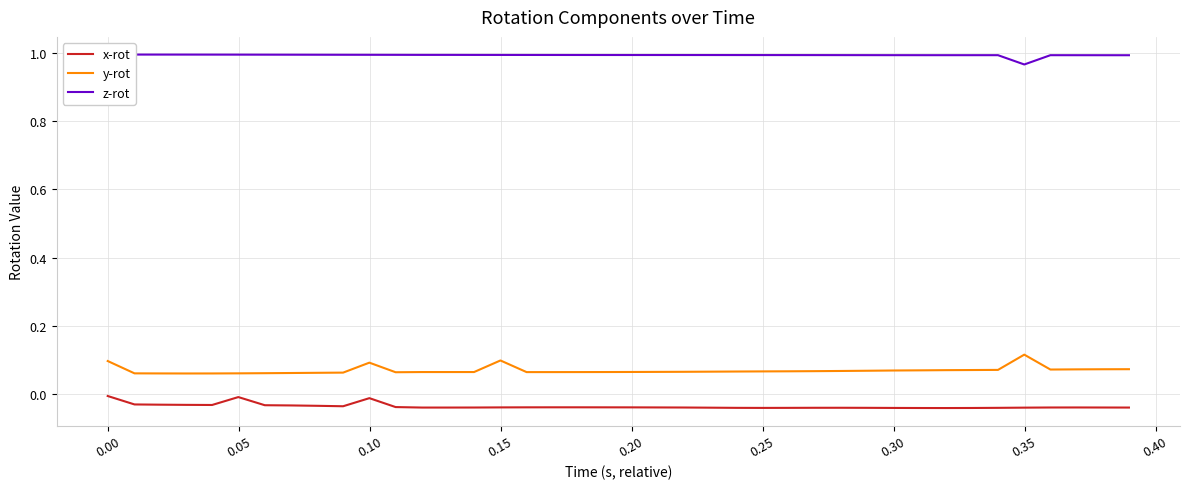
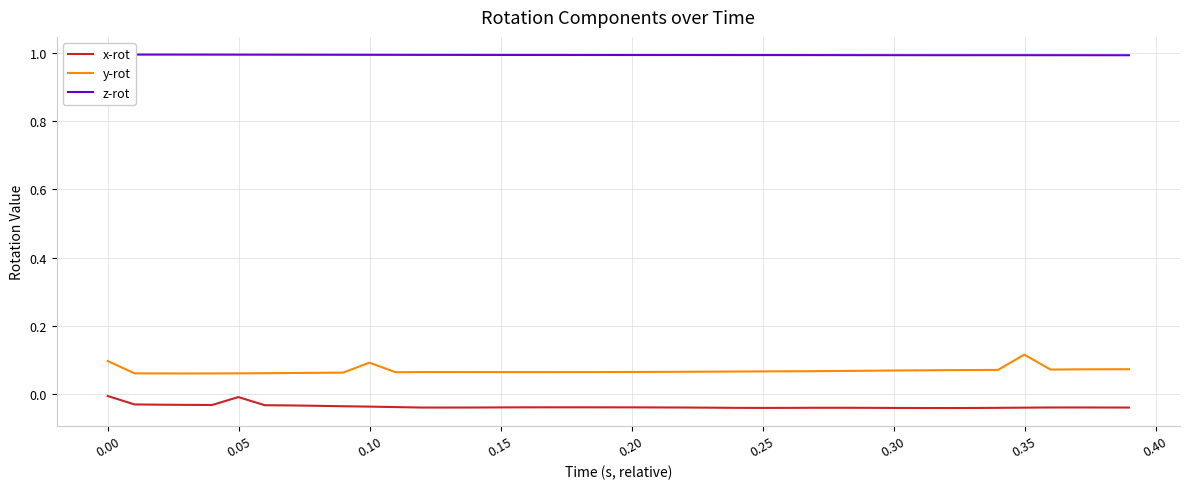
x-rot, 0.10: -0.01 -> -0.04
y-rot, 0.15: 0.10 -> 0.06
z-rot, 0.35: 0.97 -> 0.99
